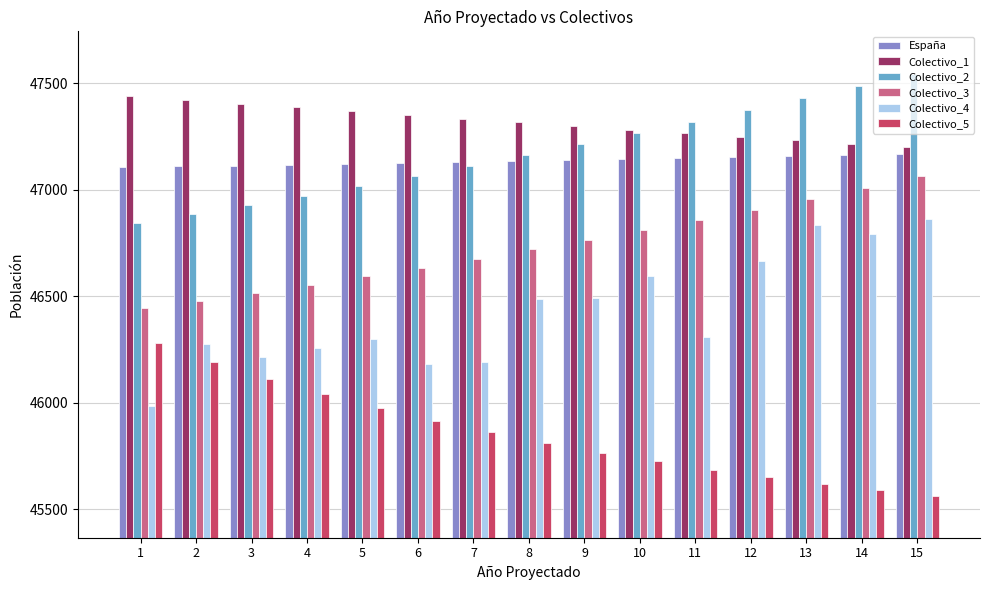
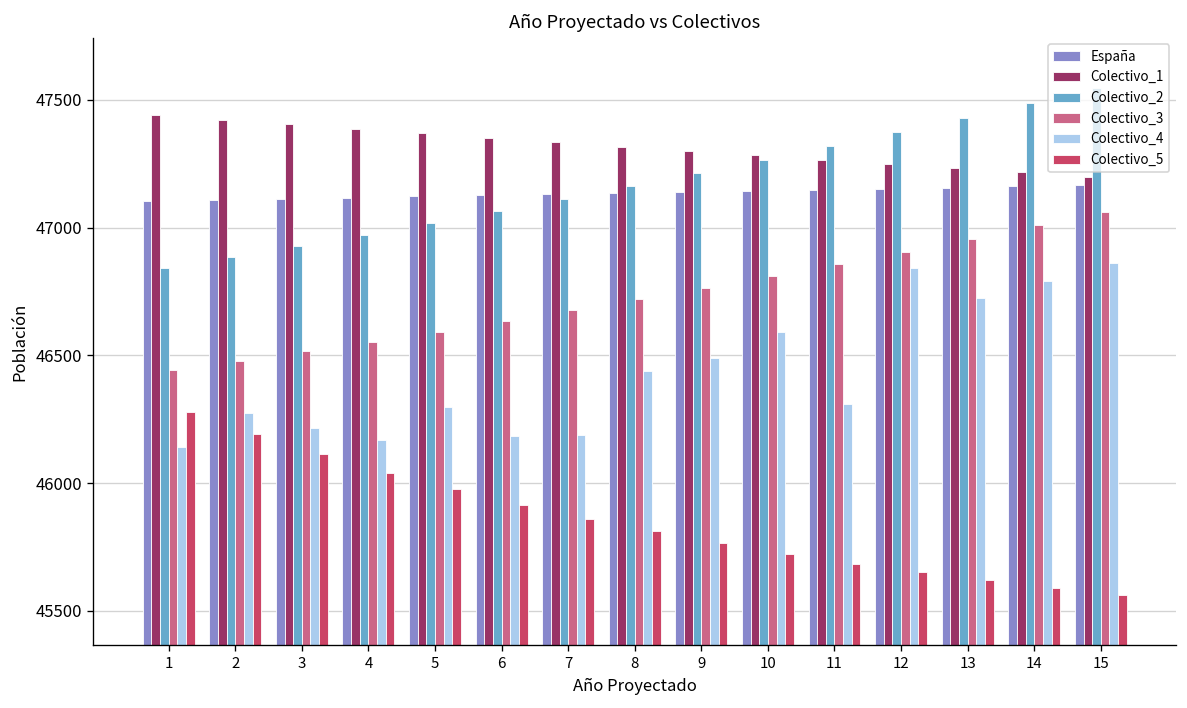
Colectivo_4, 1: 45980 -> 46140
Colectivo_4, 4: 46260 -> 46170
Colectivo_4, 8: 46490 -> 46440
Colectivo_4, 12: 46660 -> 46840
Colectivo_4, 13: 46830 -> 46730
